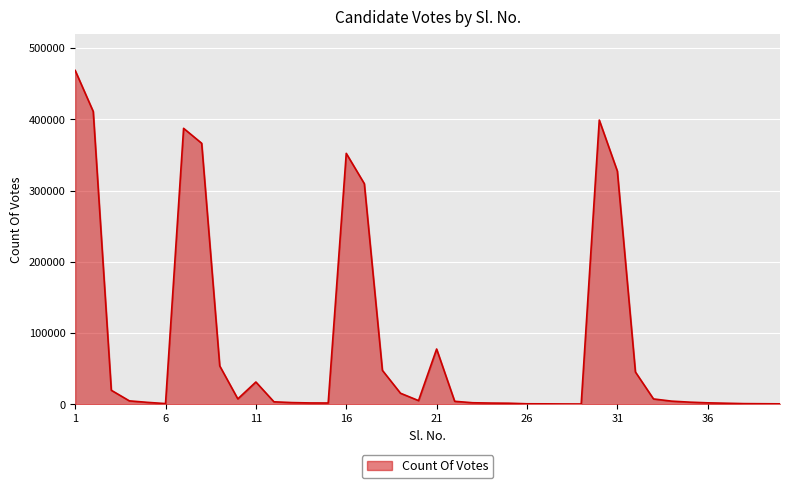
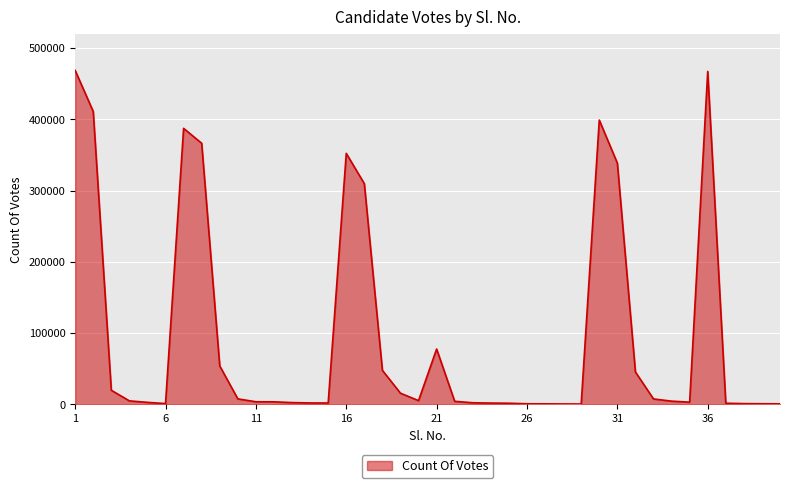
11: 30000 -> 0
31: 330000 -> 340000
36: 0 -> 470000
